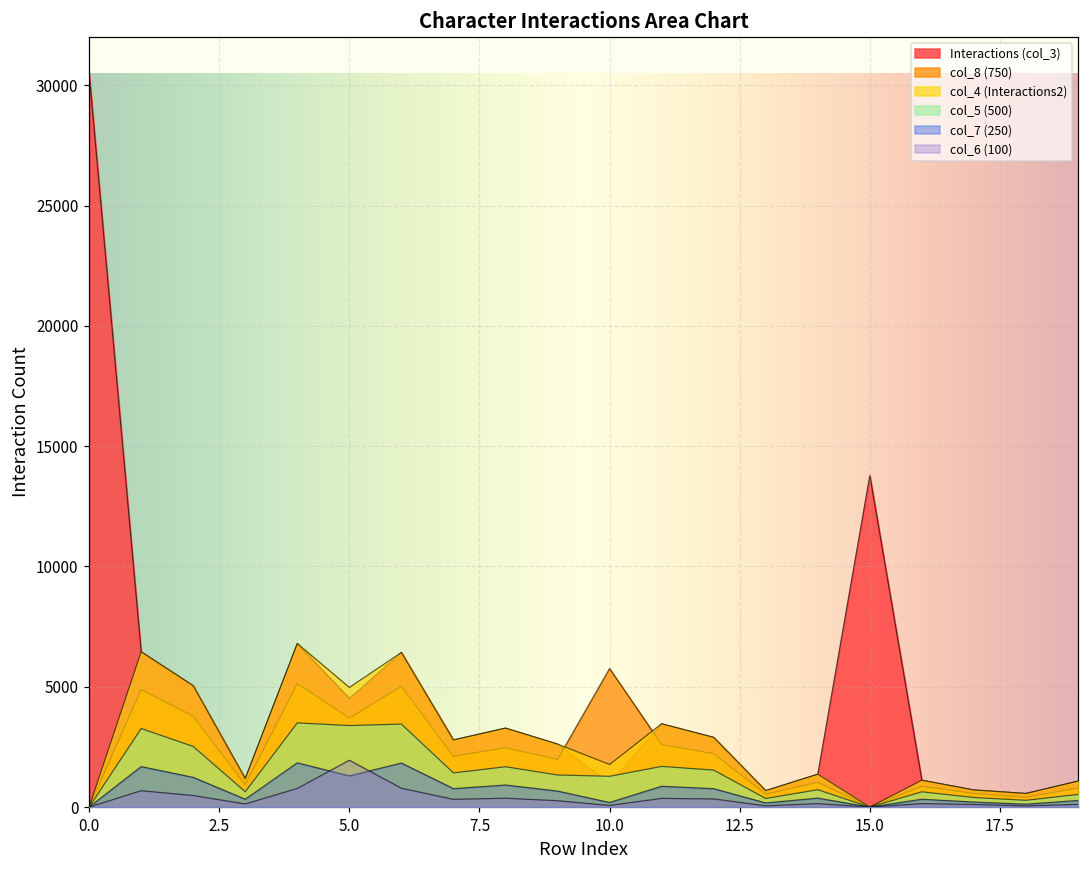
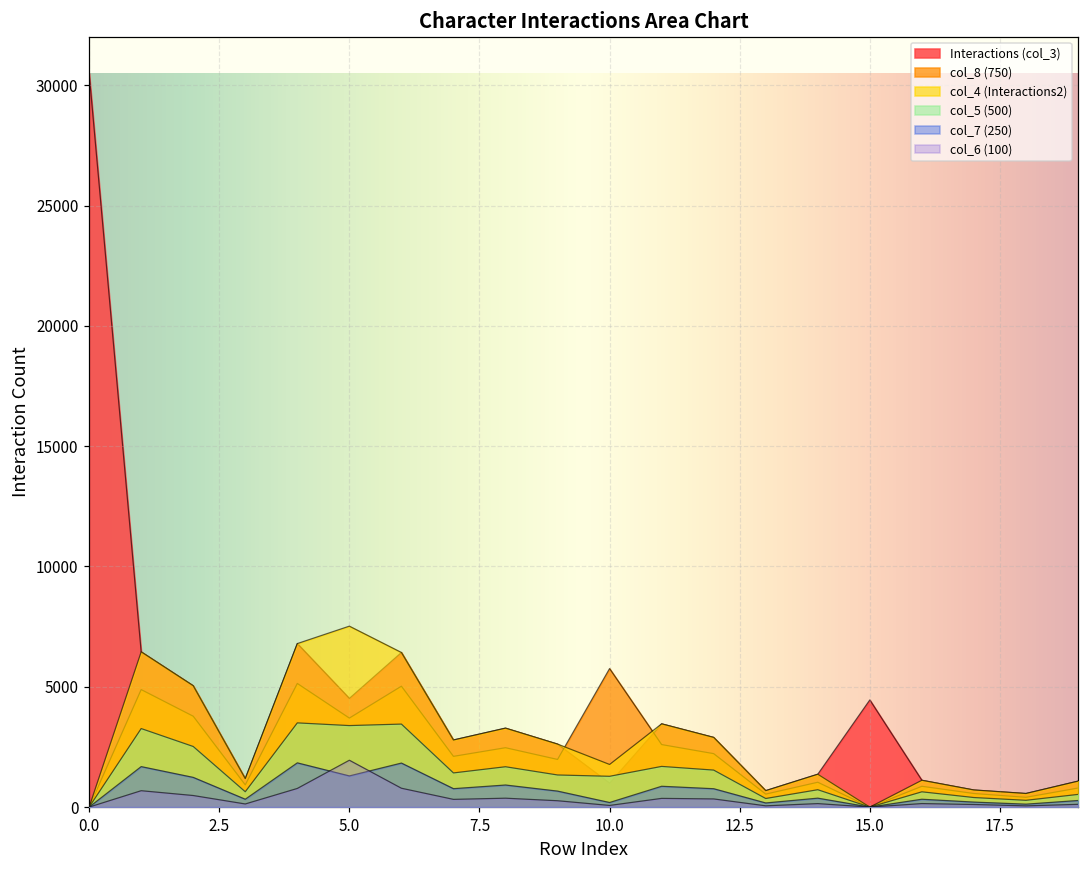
col_4 (Interactions2), 5.0: 5000 -> 7500
Interactions (col_3), 15.0: 13800 -> 4500
